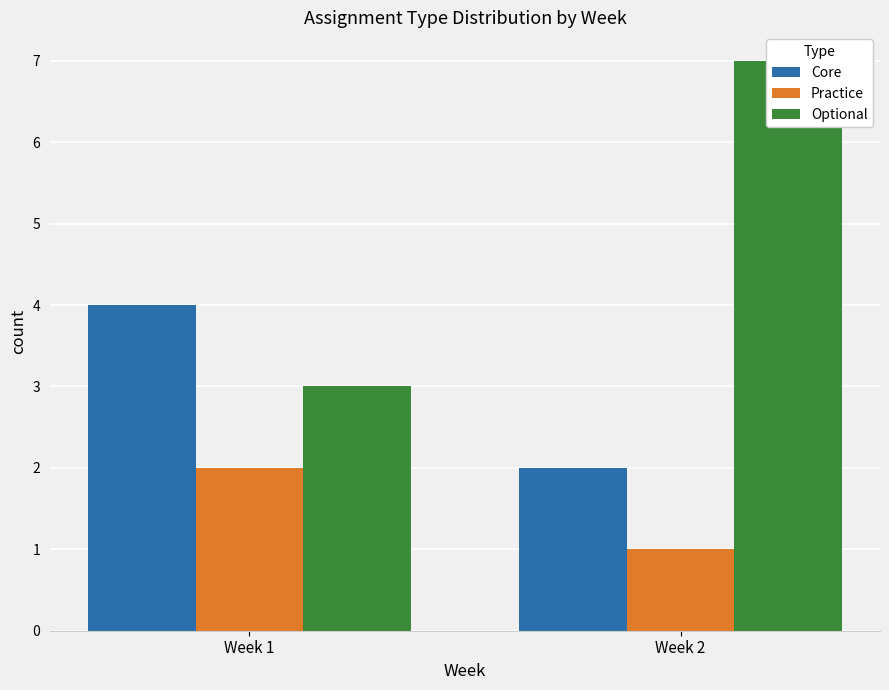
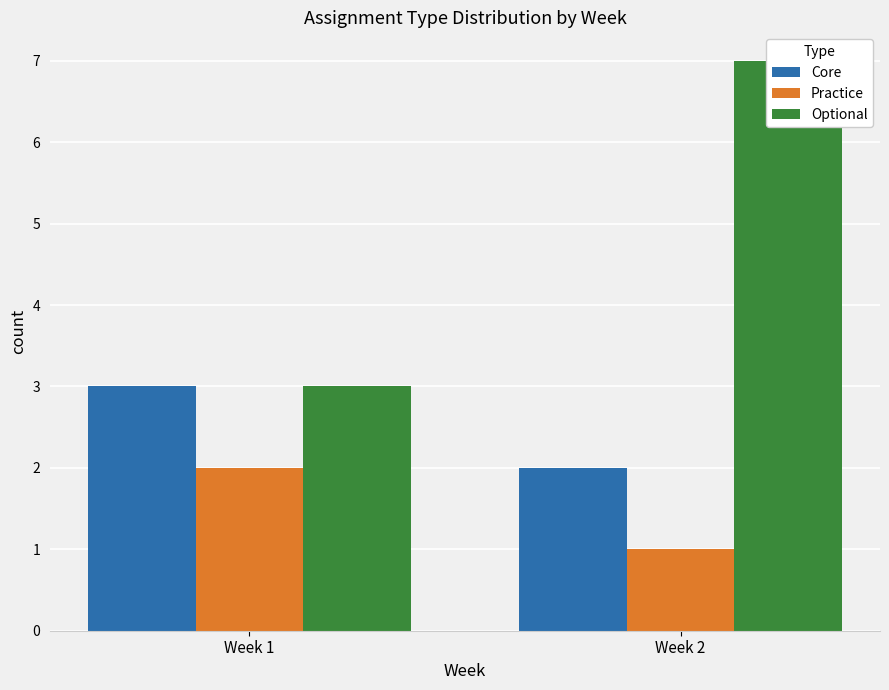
Core, Week 1: 4 -> 3
